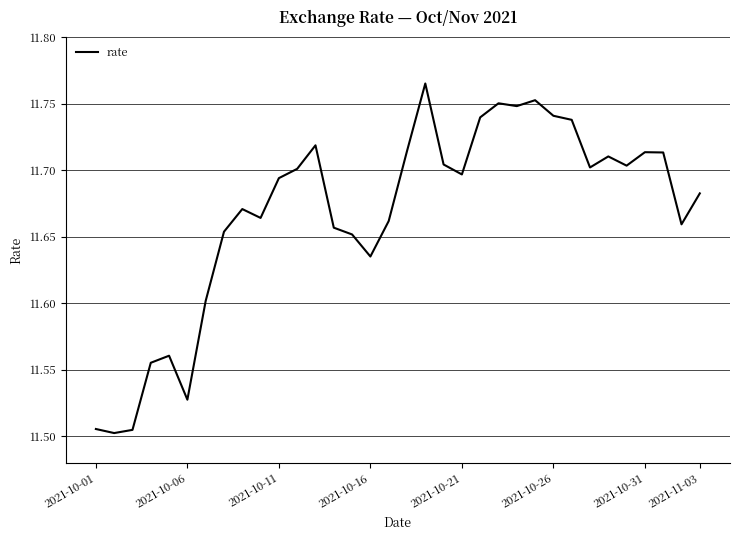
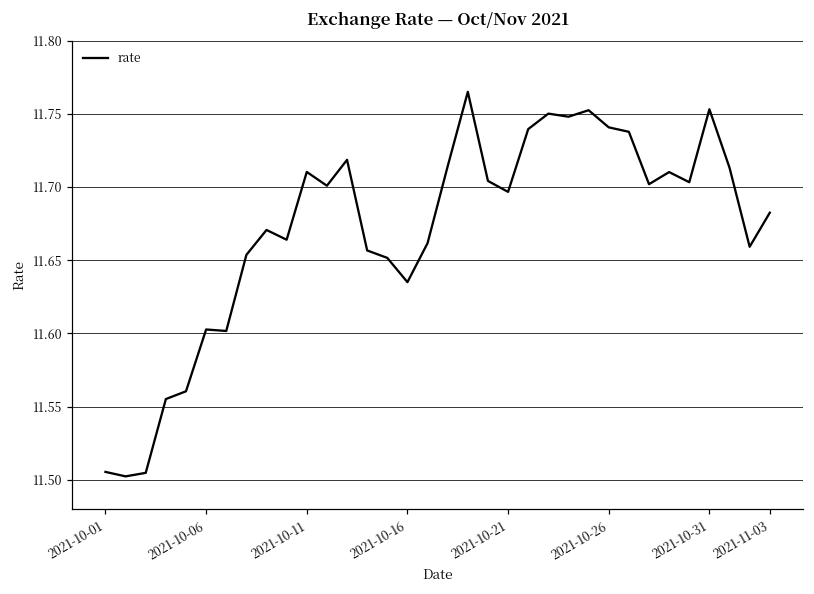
2021-10-06: 11.527 -> 11.603
2021-10-11: 11.694 -> 11.710
2021-10-31: 11.713 -> 11.753
